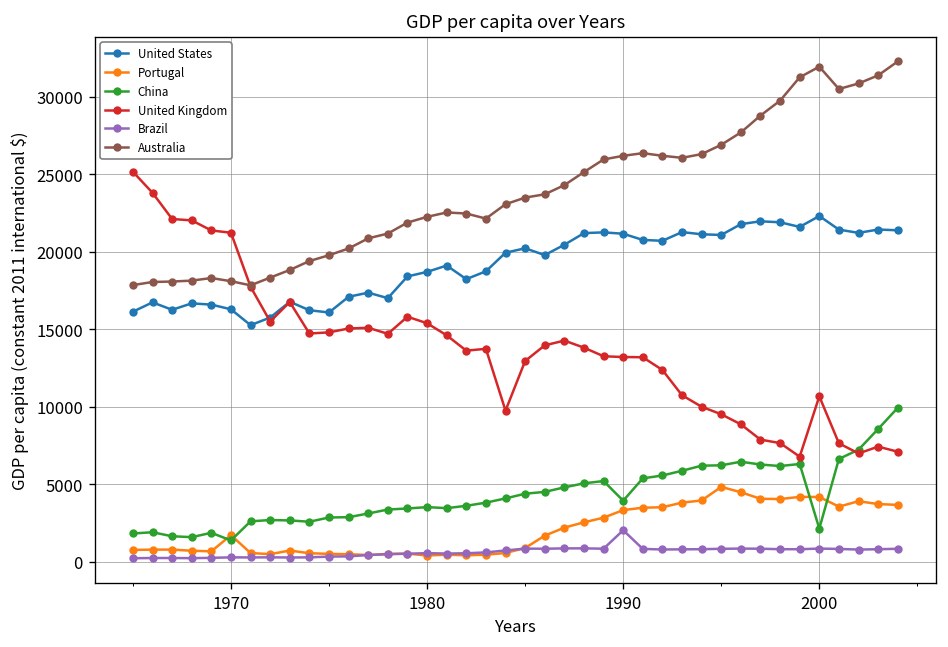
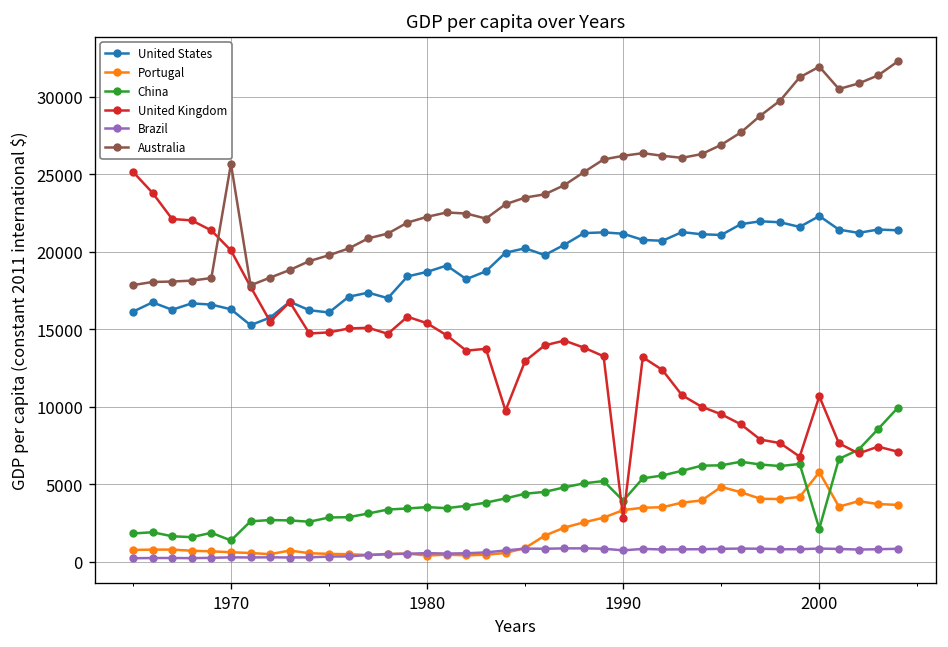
Portugal, 1970: 1700 -> 600
United Kingdom, 1970: 21200 -> 20100
Australia, 1970: 18100 -> 25700
United Kingdom, 1990: 13200 -> 2800
Brazil, 1990: 2000 -> 700
Portugal, 2000: 4200 -> 5800
